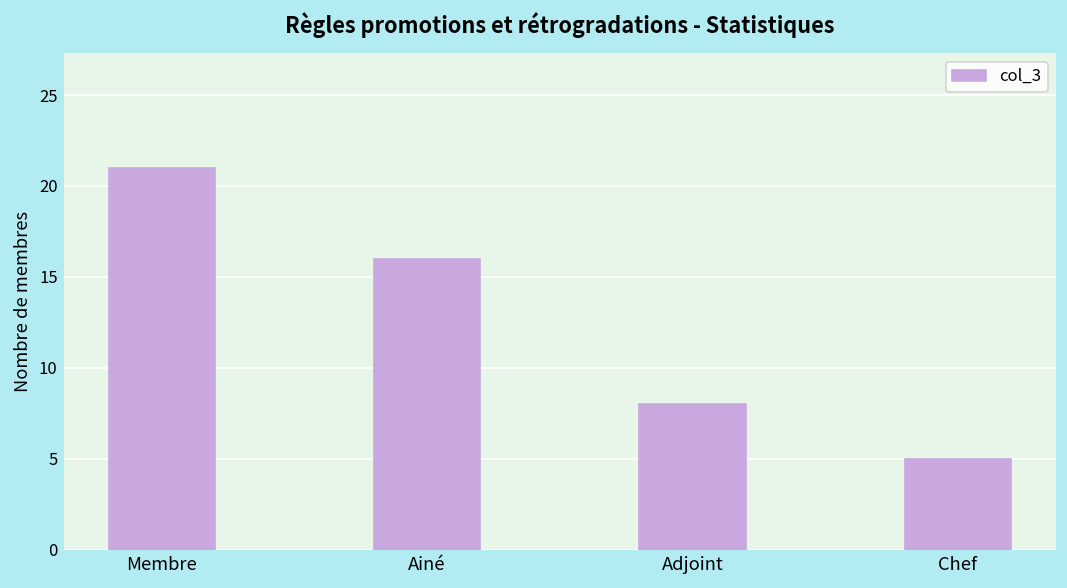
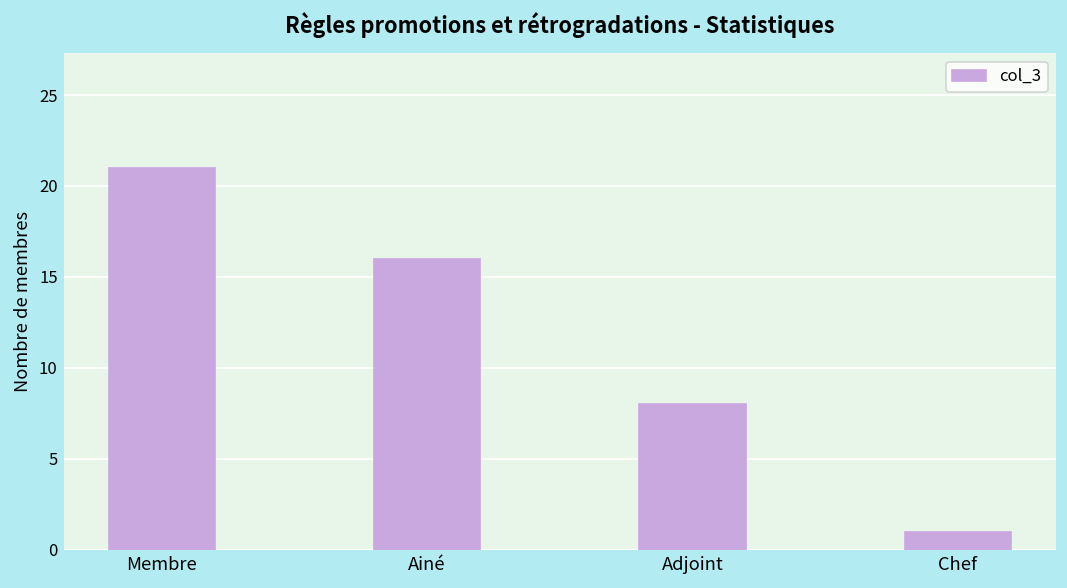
Chef: 5 -> 1
